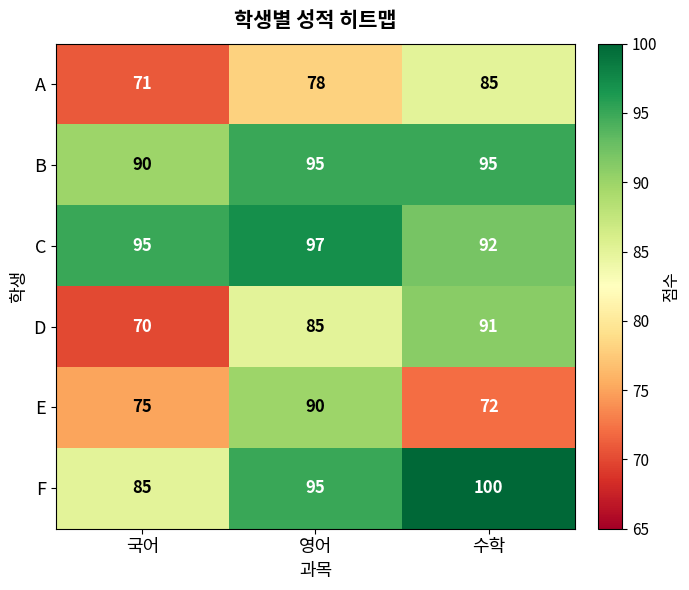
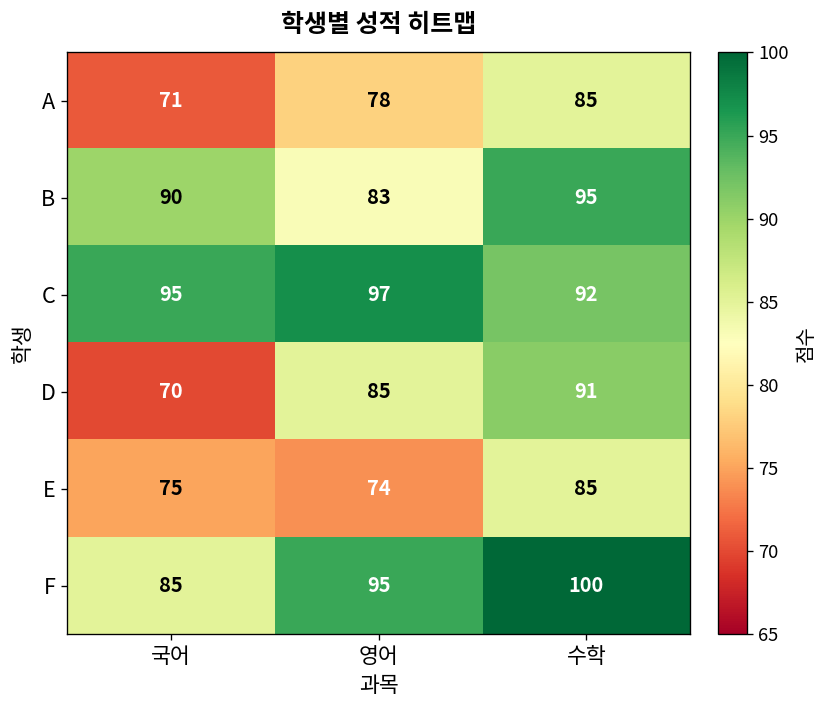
B, 영어: 95 -> 83
E, 영어: 90 -> 74
E, 수학: 72 -> 85
